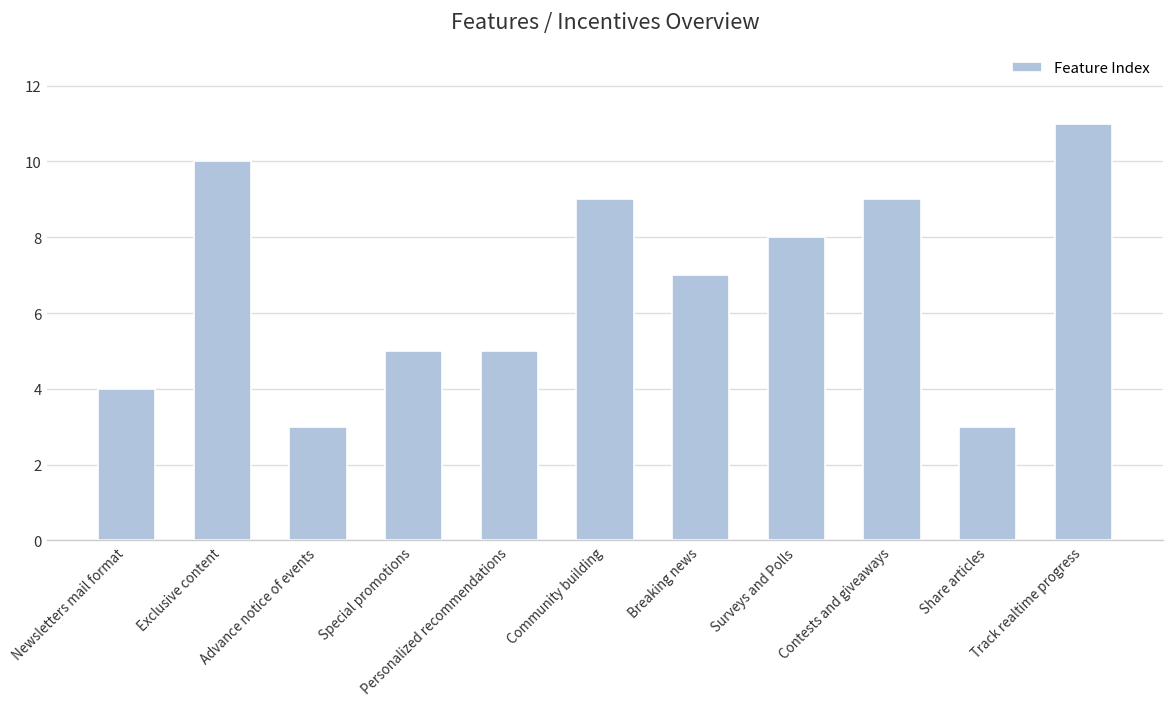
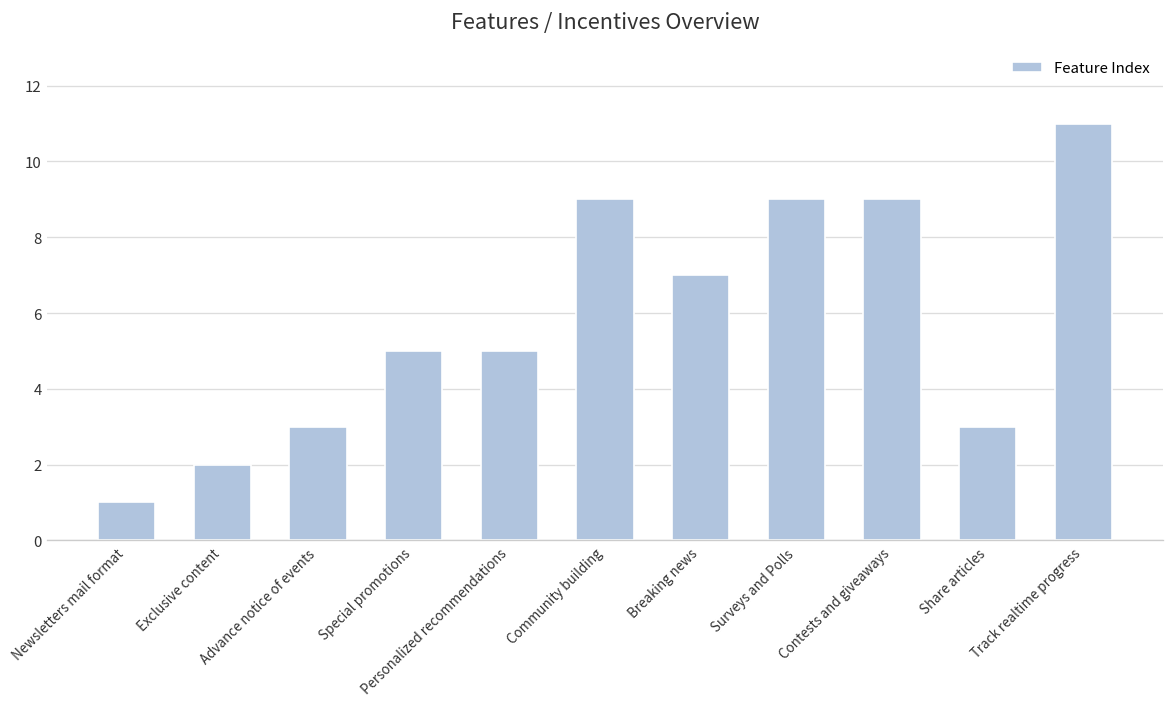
Newsletters mail format: 4 -> 1
Exclusive content: 10 -> 2
Surveys and Polls: 8 -> 9
